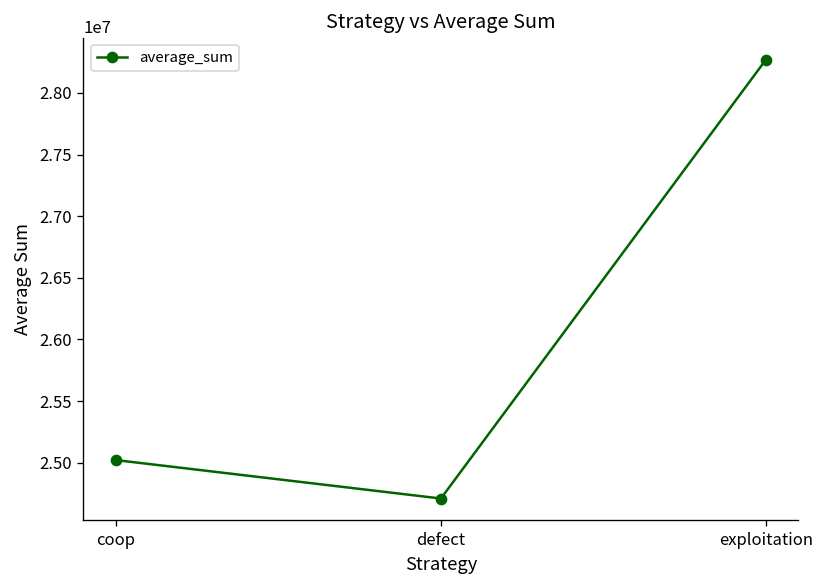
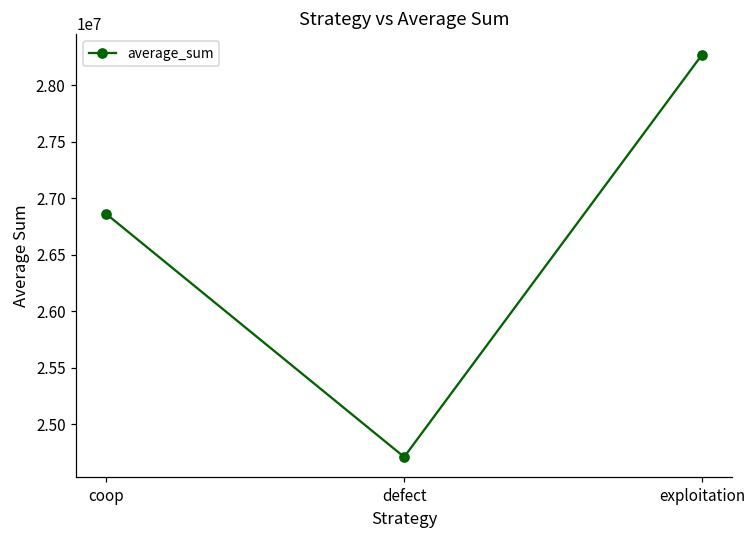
coop: 25020000 -> 26860000
